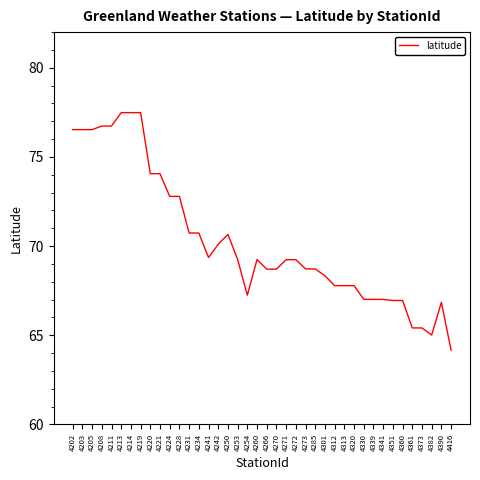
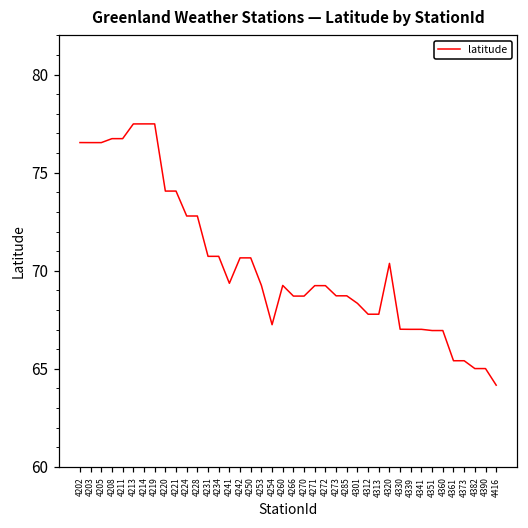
4242: 70.1 -> 70.7
4320: 67.8 -> 70.4
4390: 66.8 -> 65.0
